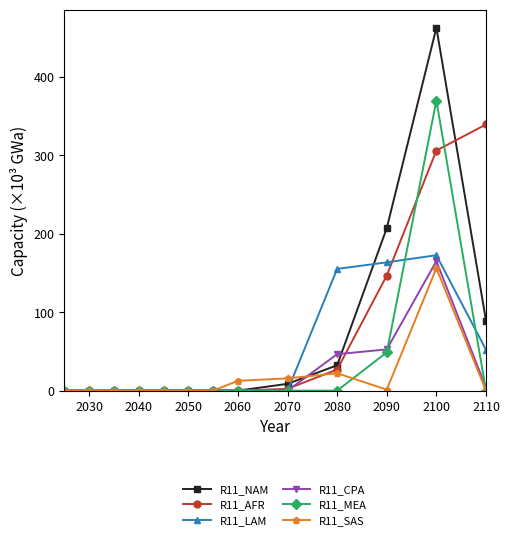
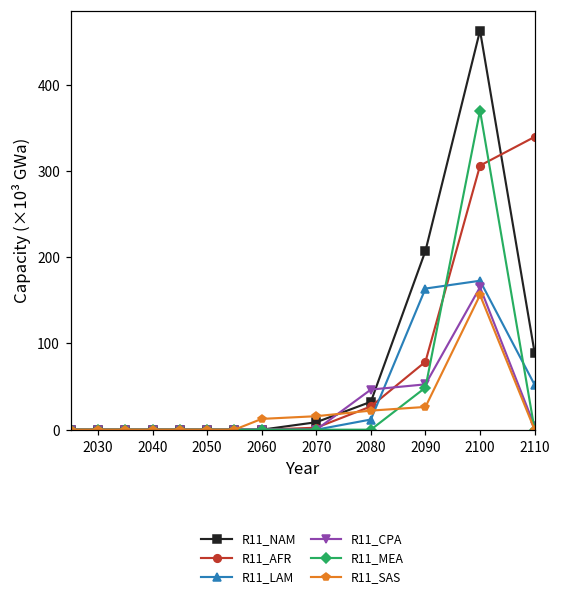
R11_LAM, 2080: 160 -> 10
R11_AFR, 2090: 150 -> 80
R11_SAS, 2090: 0 -> 30
